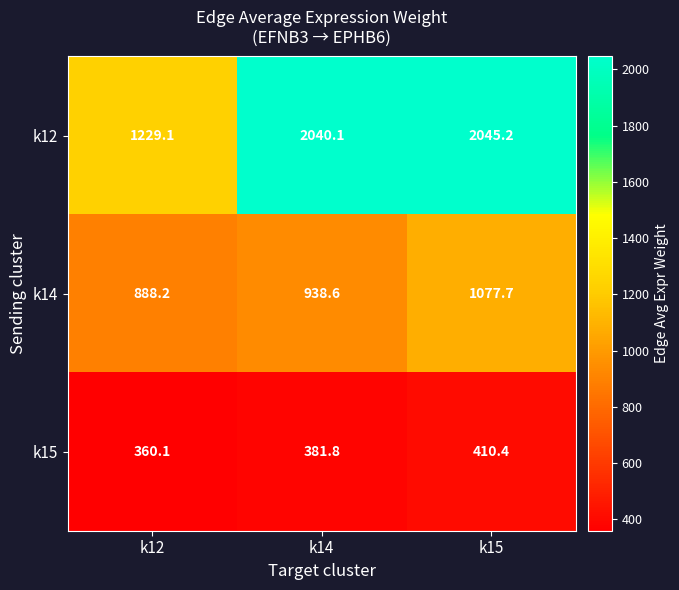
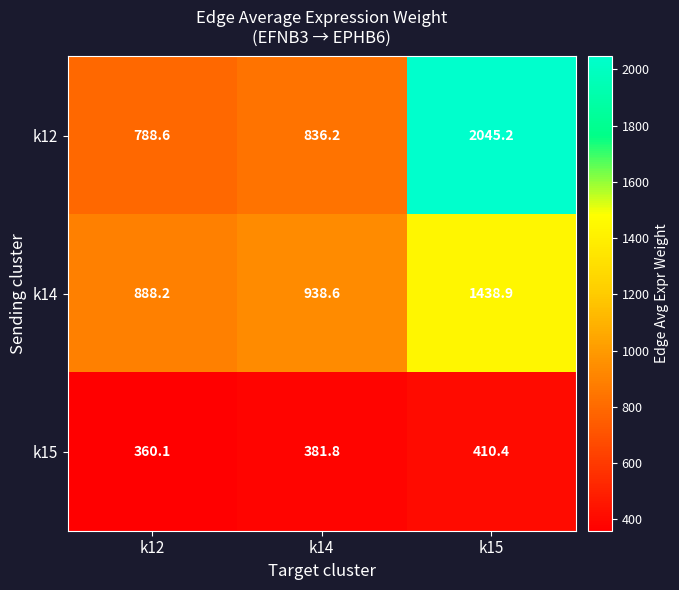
k12, k12: 1229.1 -> 788.6
k12, k14: 2040.1 -> 836.2
k14, k15: 1077.7 -> 1438.9
